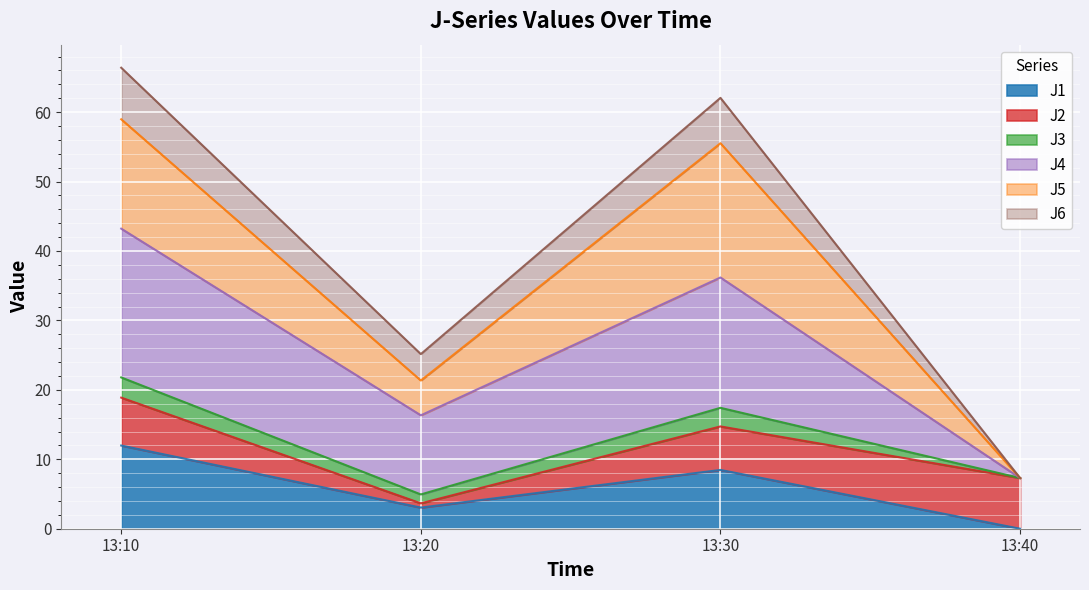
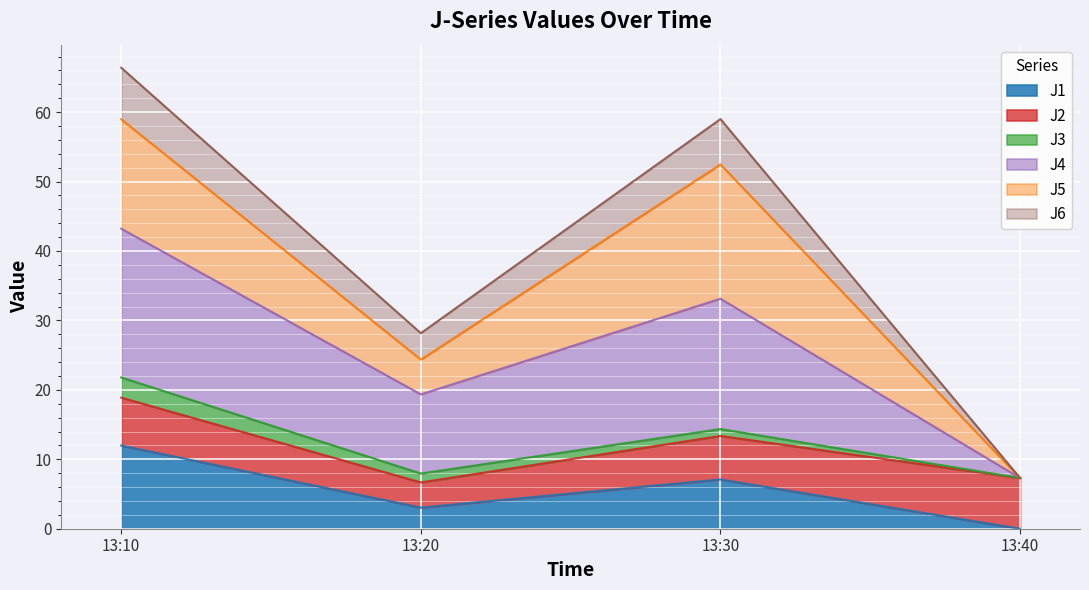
J2, 13:20: 1 -> 4
J1, 13:30: 8 -> 7
J3, 13:30: 3 -> 1
